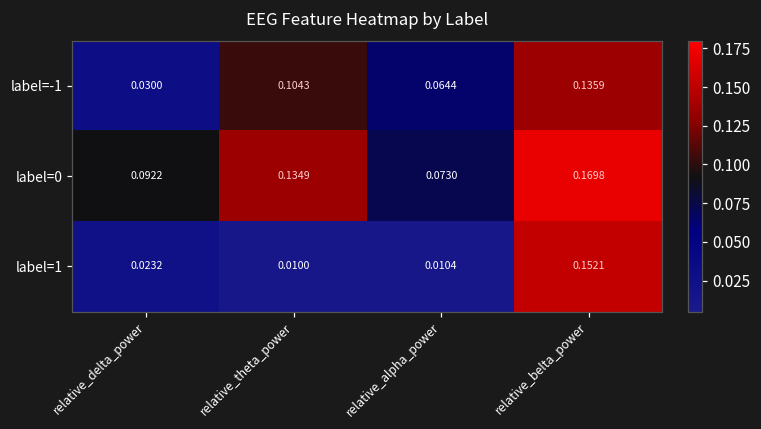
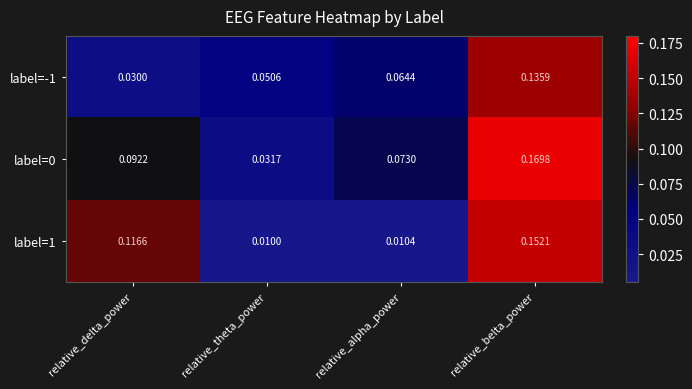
label=-1, relative_theta_power: 0.1043 -> 0.0506
label=0, relative_theta_power: 0.1349 -> 0.0317
label=1, relative_delta_power: 0.0232 -> 0.1166
